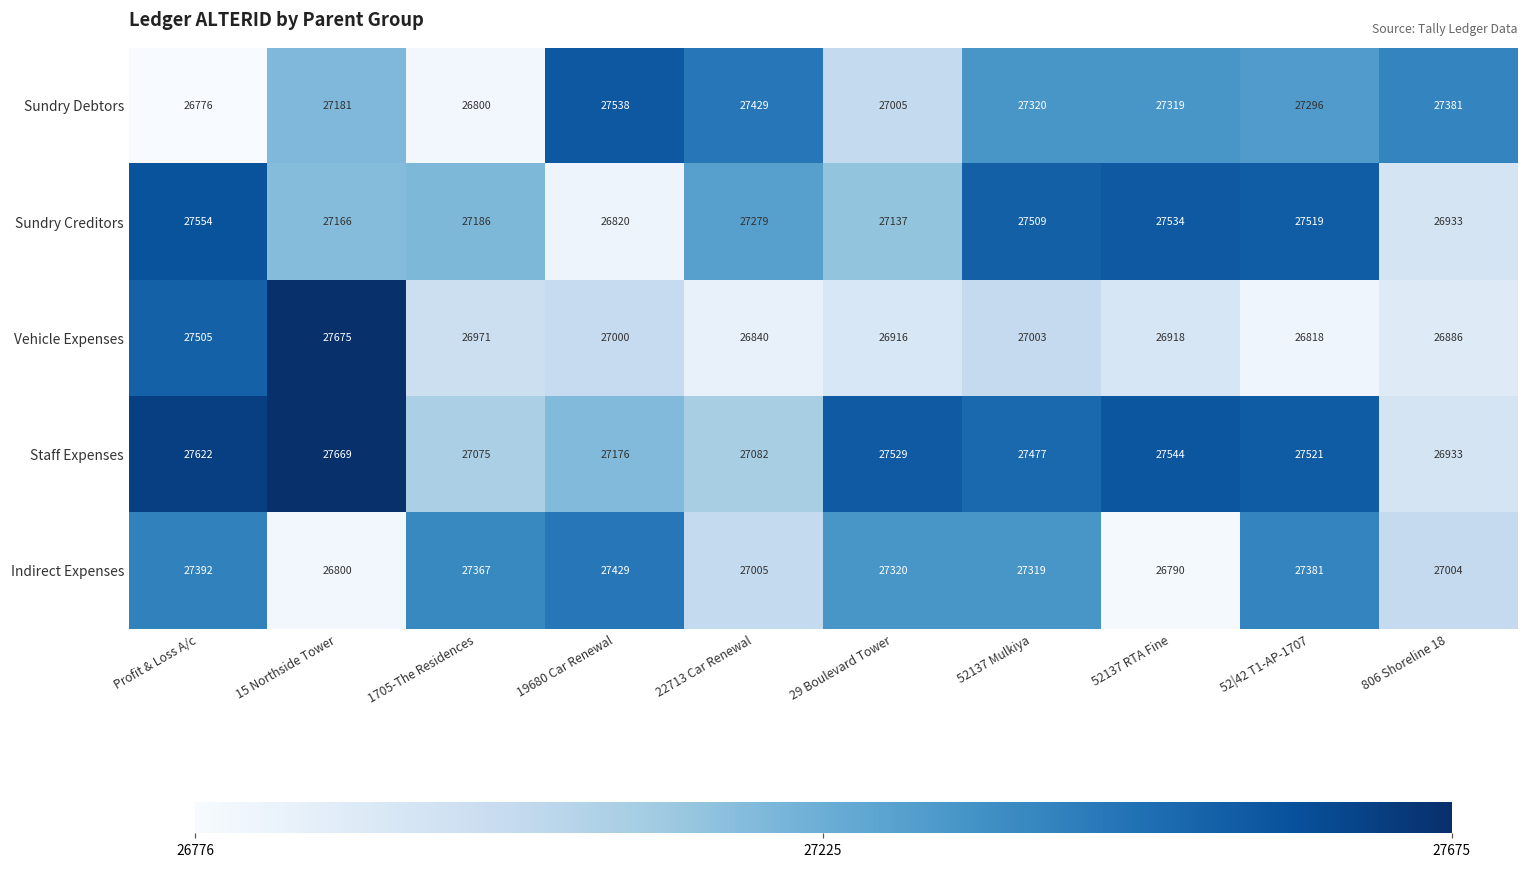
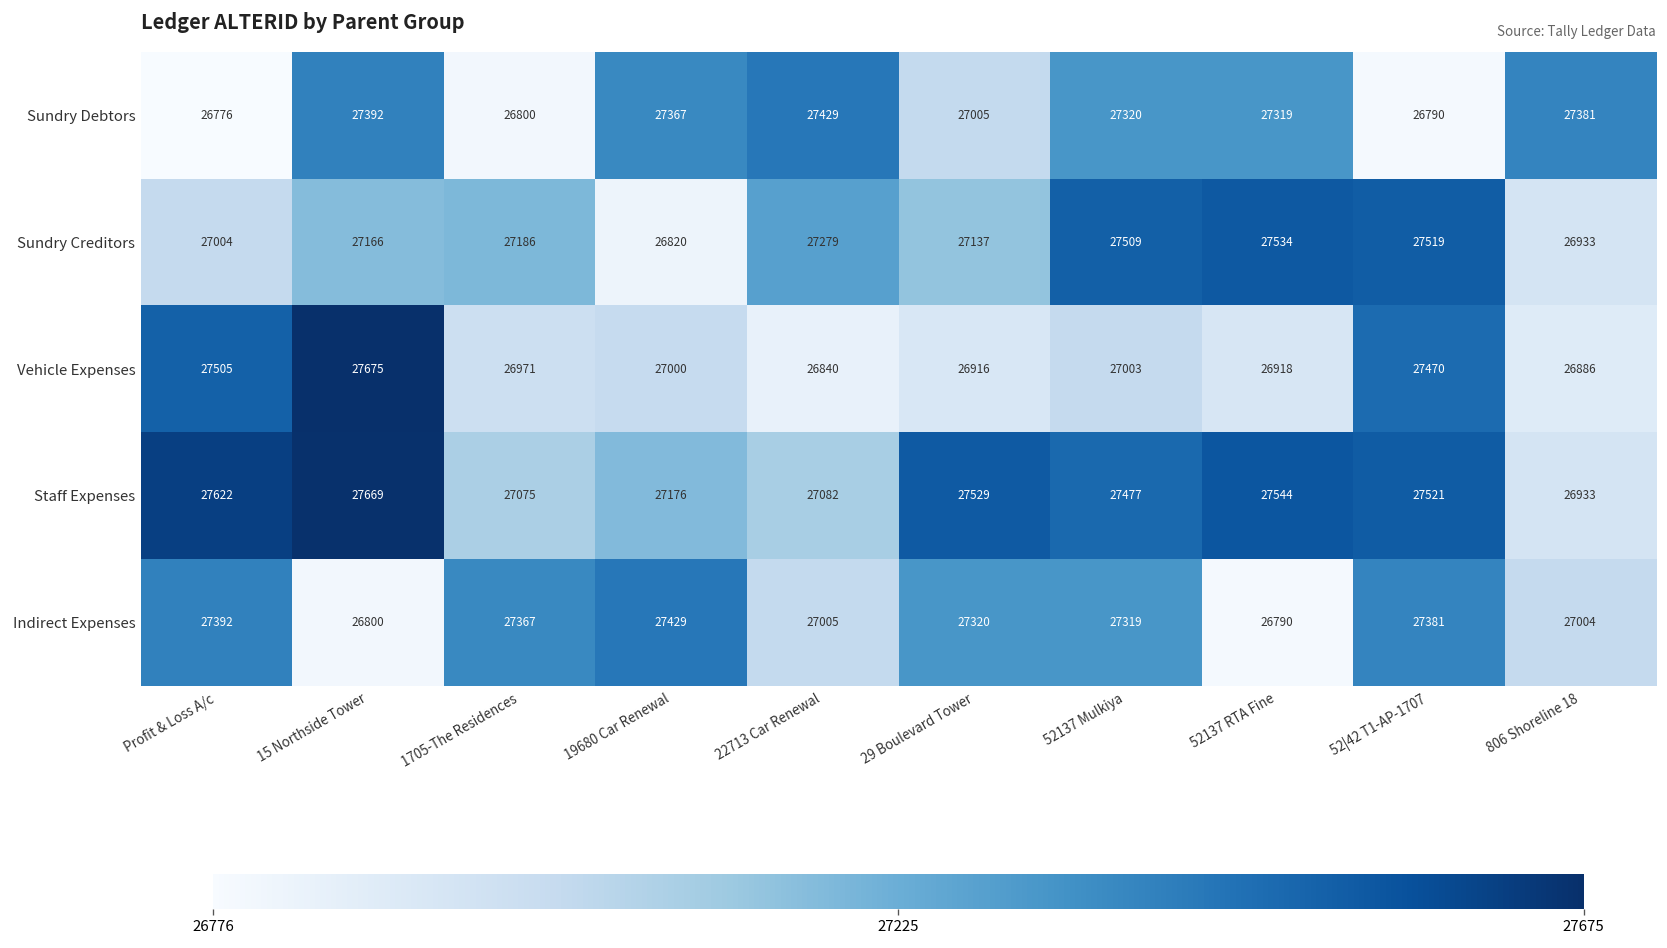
Sundry Debtors, 15 Northside Tower: 27181 -> 27392
Sundry Debtors, 19680 Car Renewal: 27538 -> 27367
Sundry Debtors, 52|42 T1-AP-1707: 27296 -> 26790
Sundry Creditors, Profit & Loss A/c: 27554 -> 27004
Vehicle Expenses, 52|42 T1-AP-1707: 26818 -> 27470
